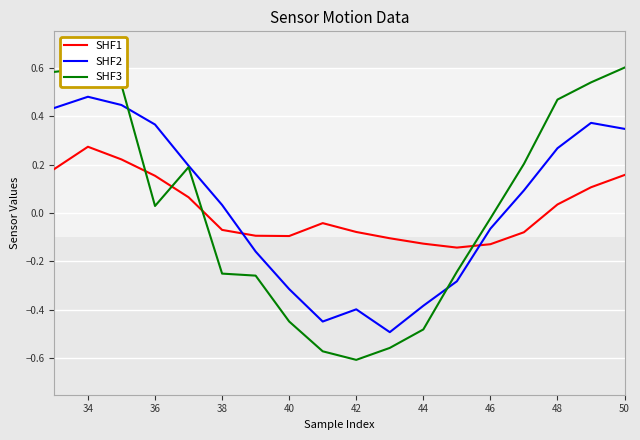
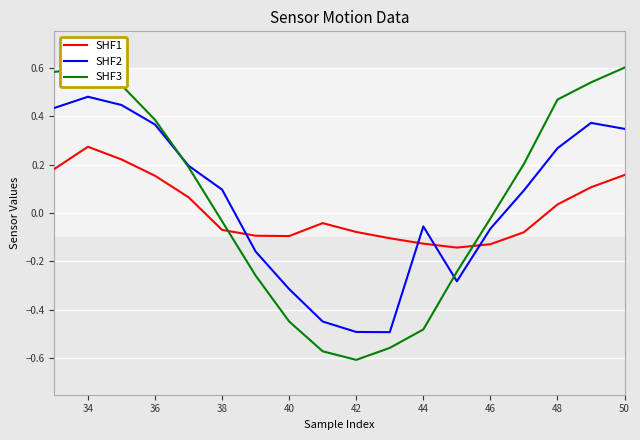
SHF3, 36: 0.03 -> 0.38
SHF2, 38: 0.03 -> 0.10
SHF3, 38: -0.25 -> -0.03
SHF2, 42: -0.40 -> -0.49
SHF2, 44: -0.38 -> -0.06
